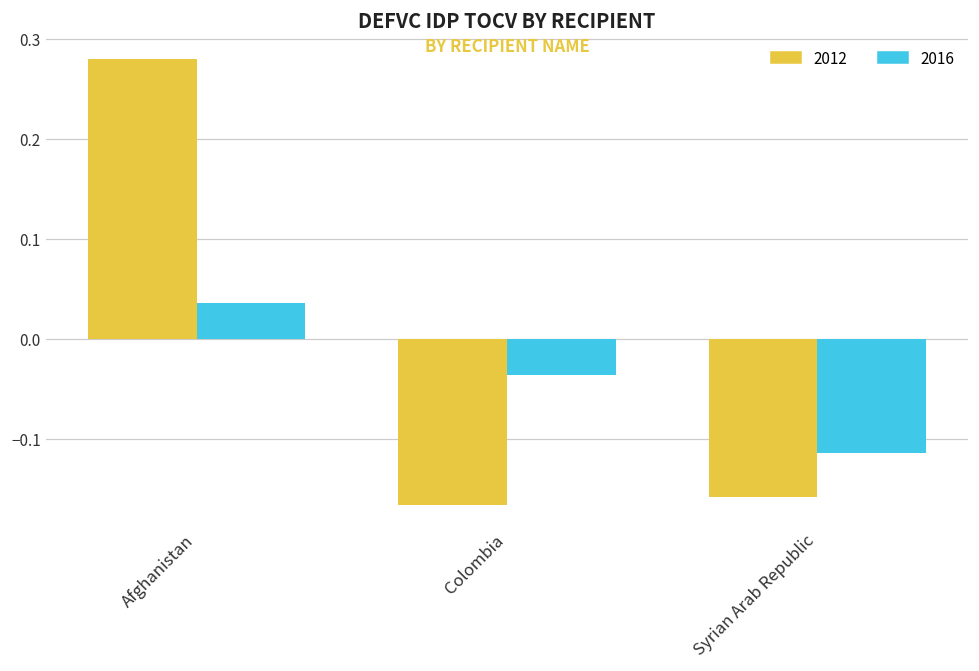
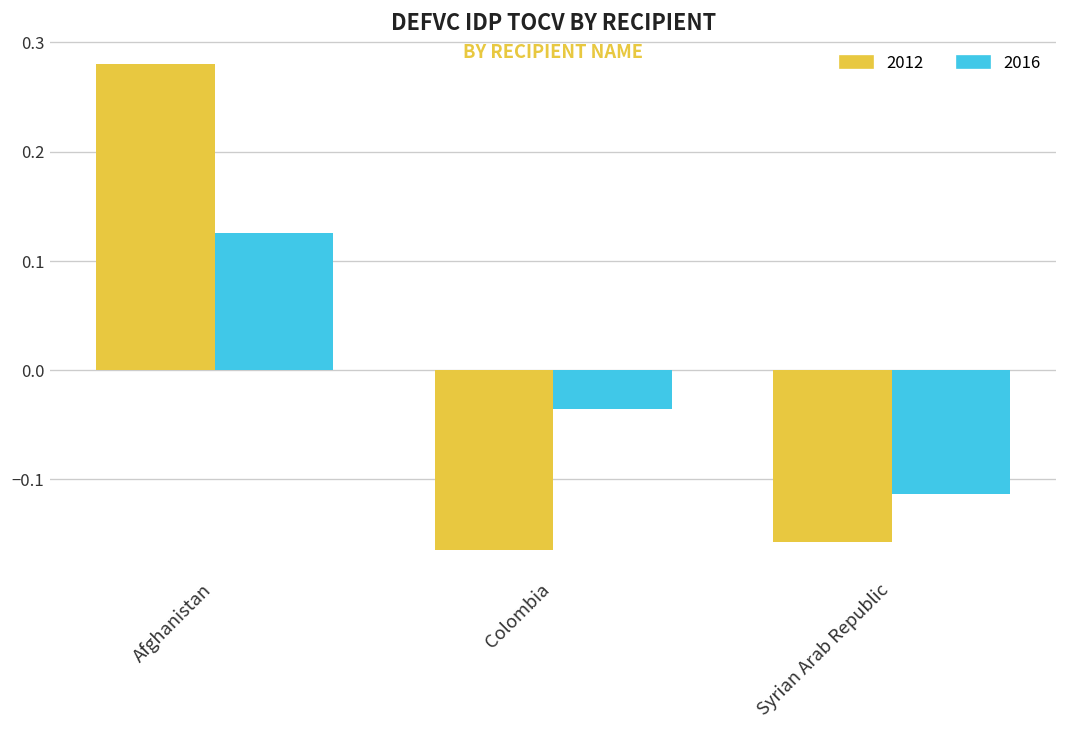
2016, Afghanistan: 0.04 -> 0.13
